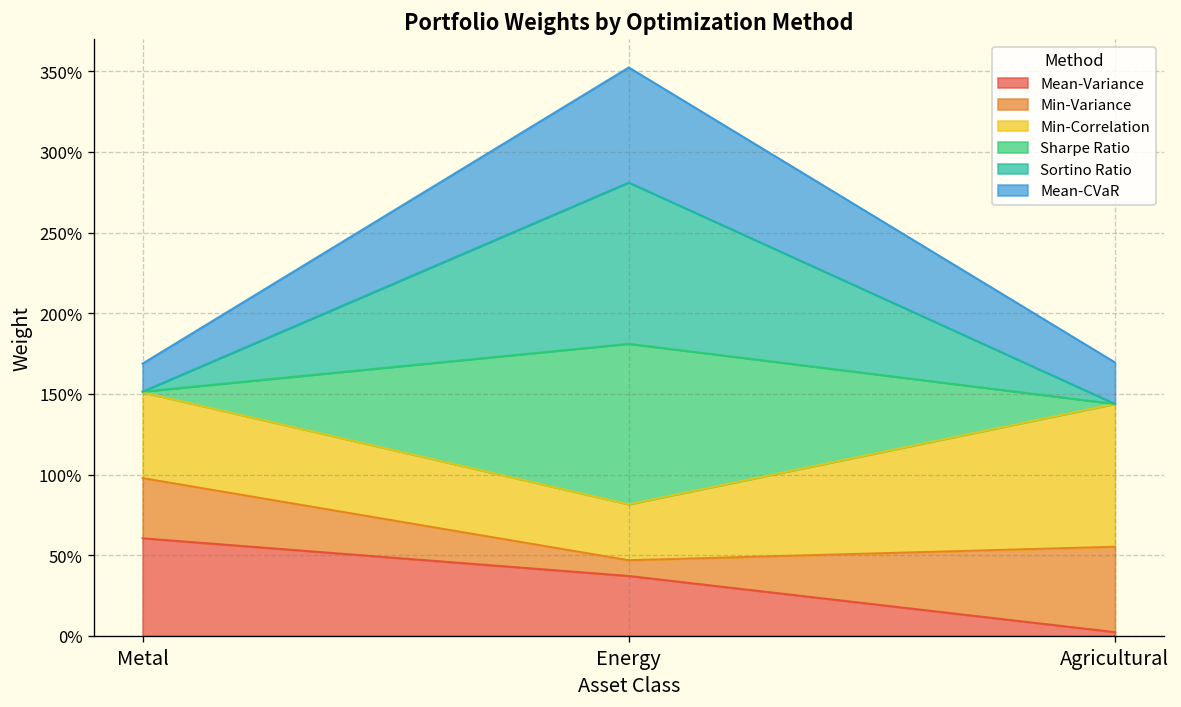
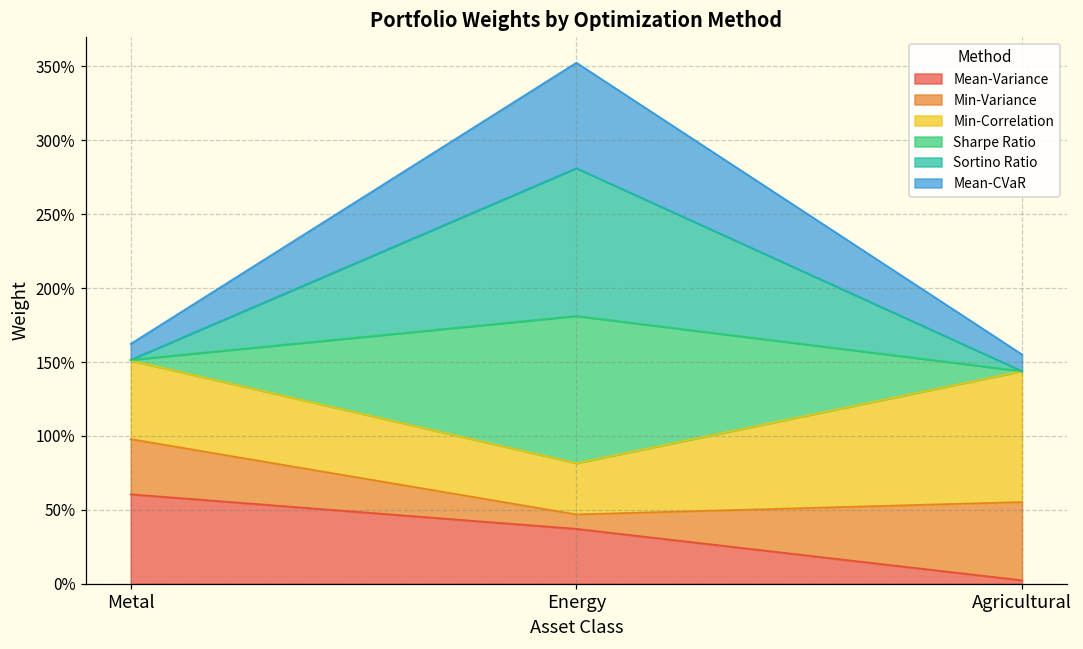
Mean-CVaR, Metal: 17% -> 11%
Mean-CVaR, Agricultural: 26% -> 11%
